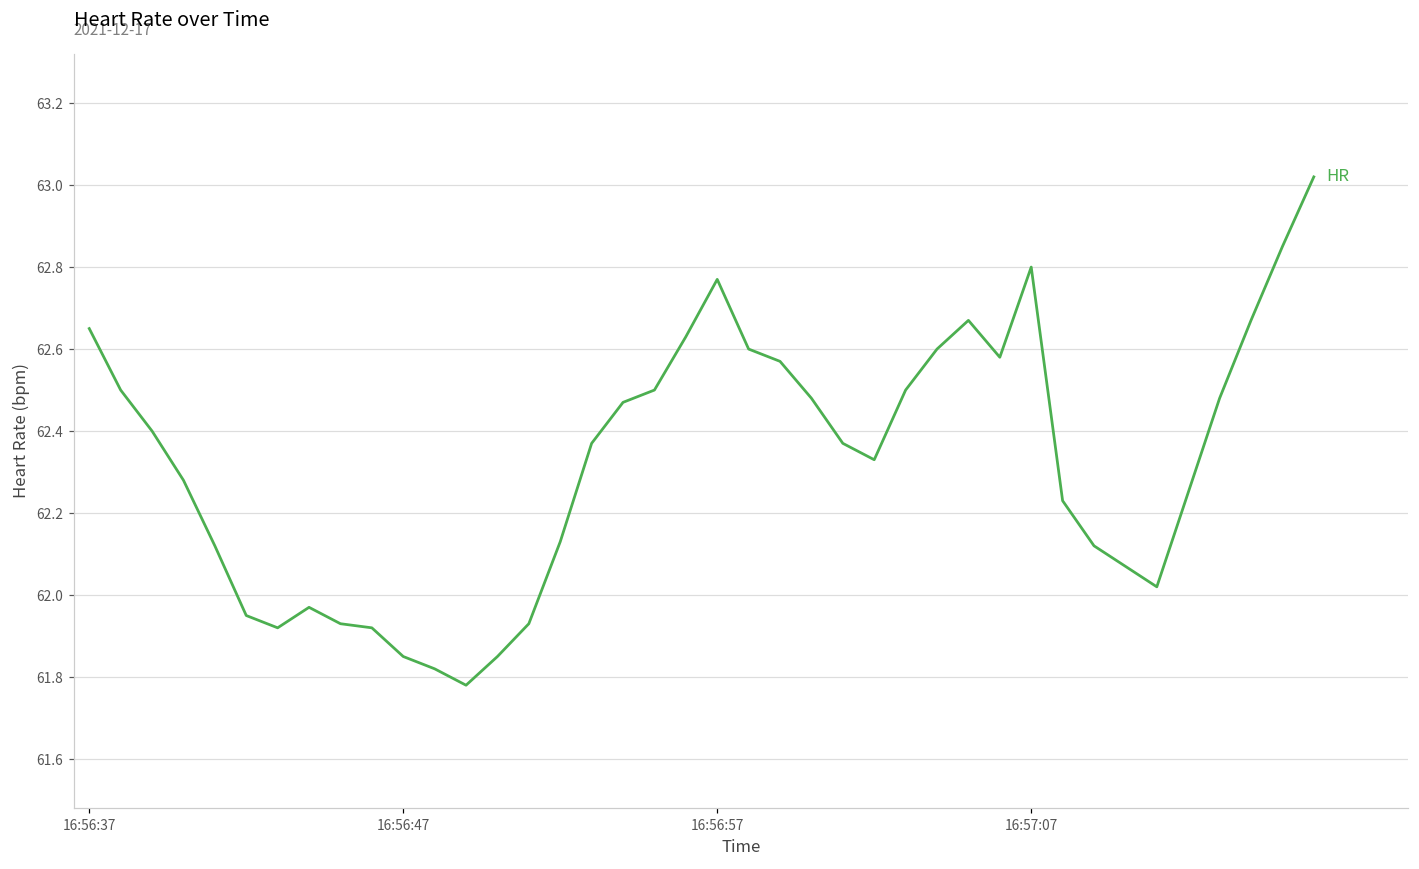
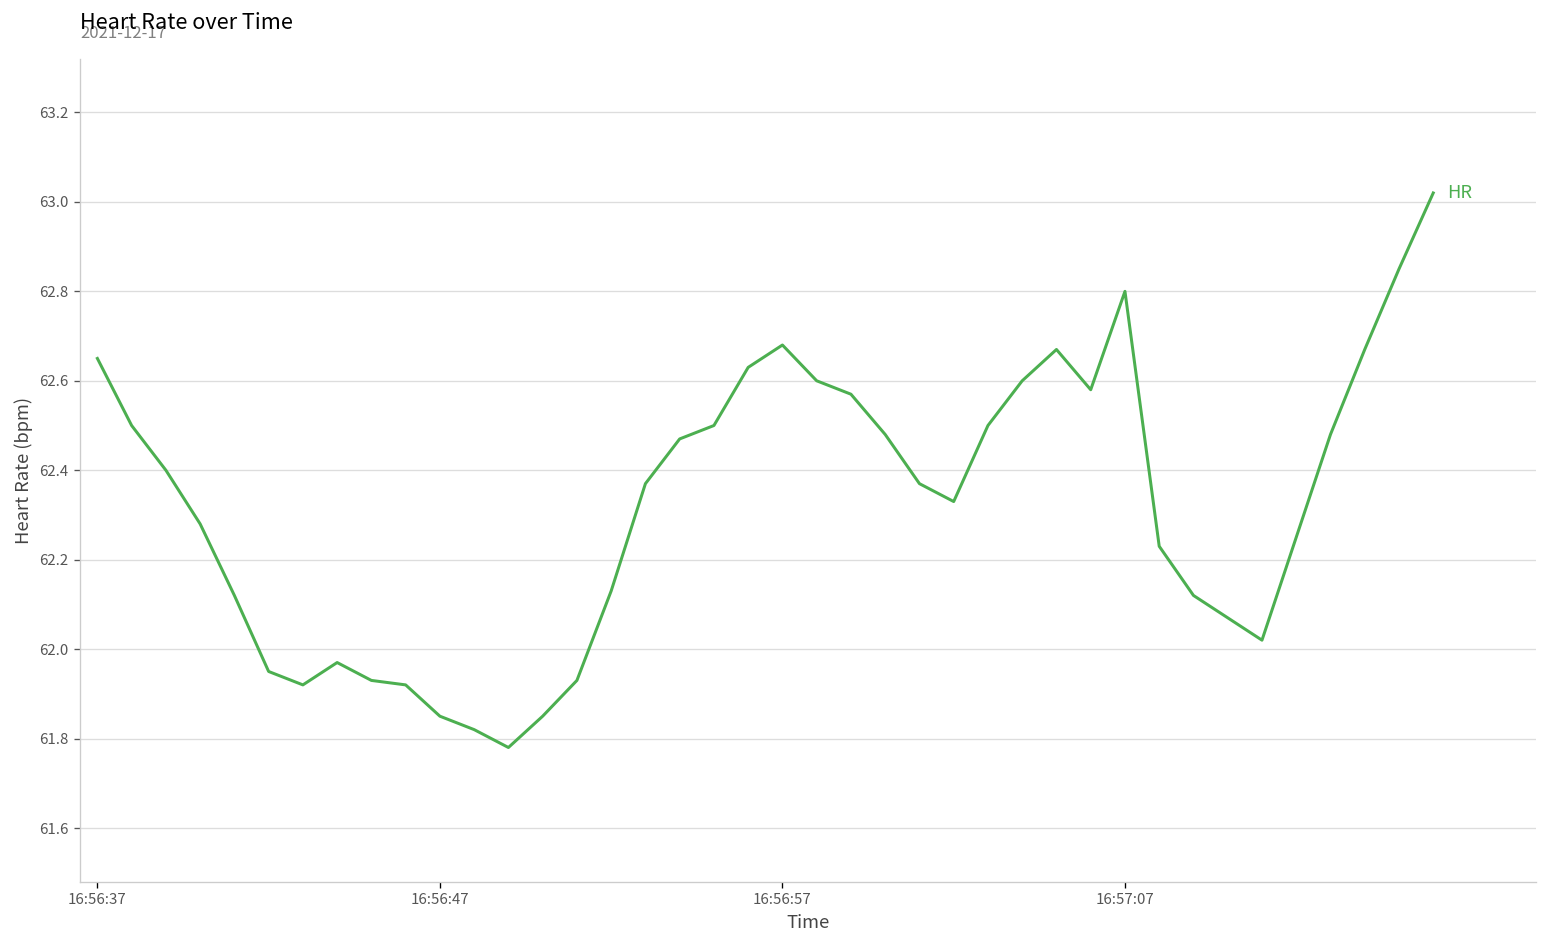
16:56:57: 62.77 -> 62.68
